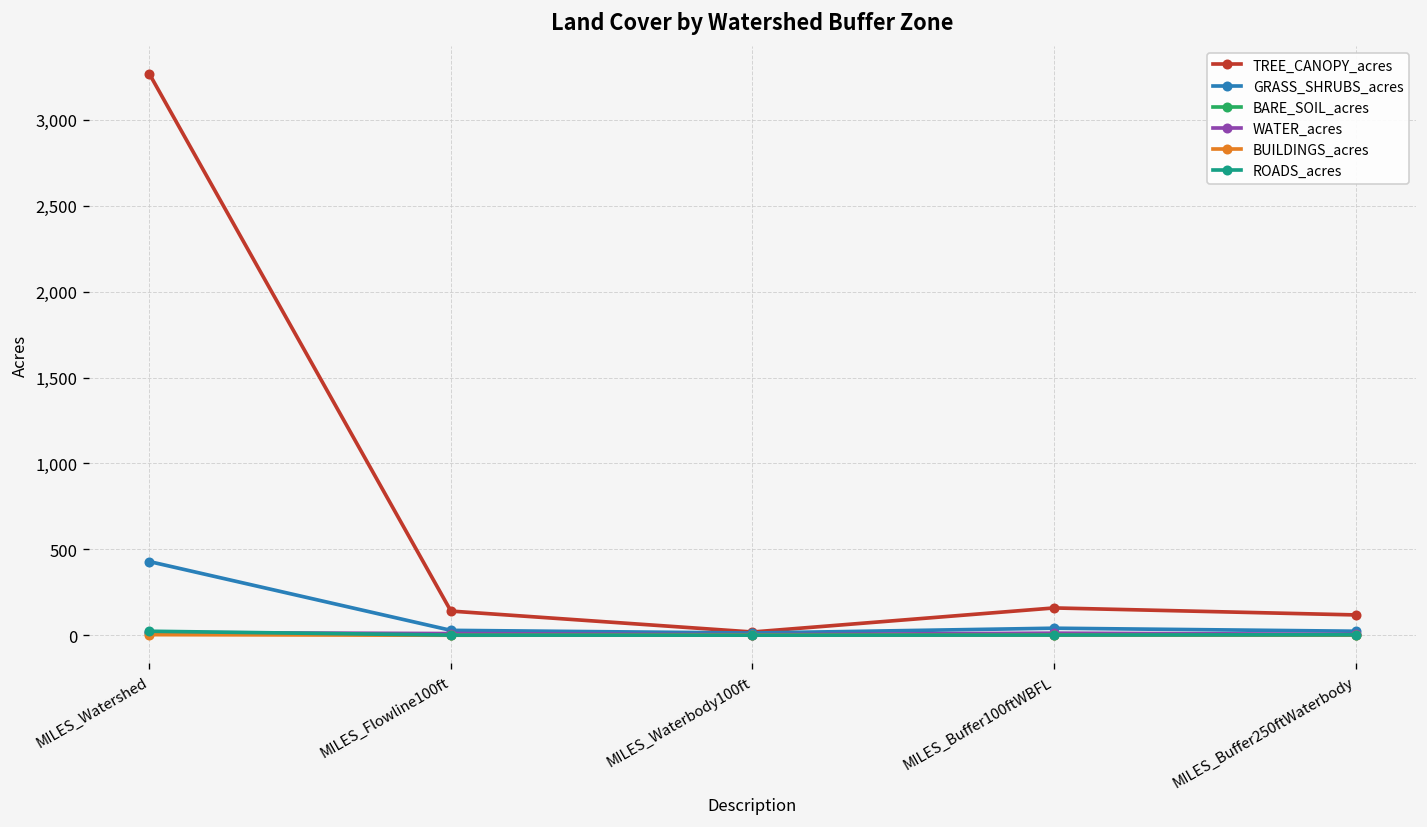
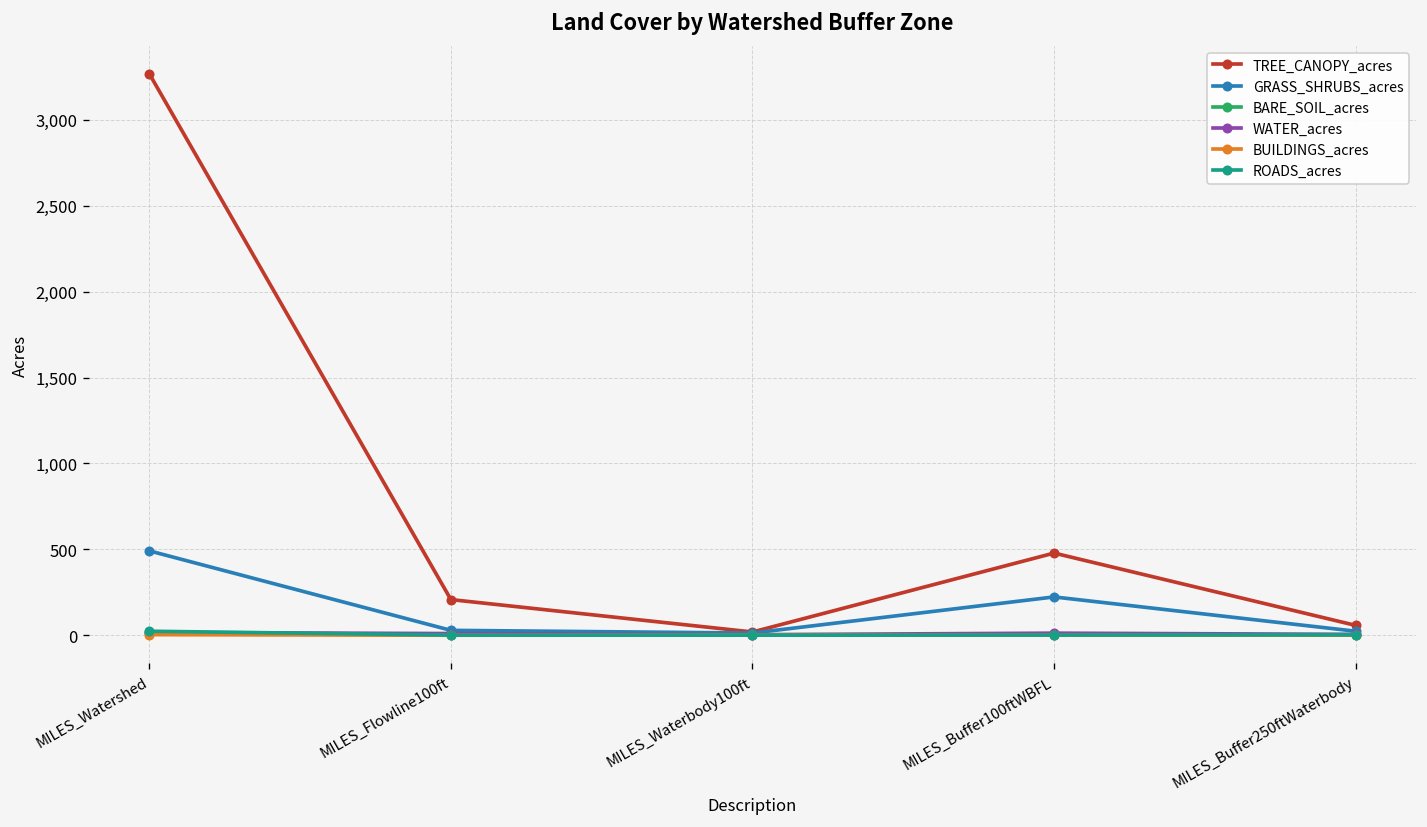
GRASS_SHRUBS_acres, MILES_Watershed: 430 -> 490
TREE_CANOPY_acres, MILES_Flowline100ft: 140 -> 210
TREE_CANOPY_acres, MILES_Buffer100ftWBFL: 160 -> 480
GRASS_SHRUBS_acres, MILES_Buffer100ftWBFL: 40 -> 220
TREE_CANOPY_acres, MILES_Buffer250ftWaterbody: 120 -> 60
